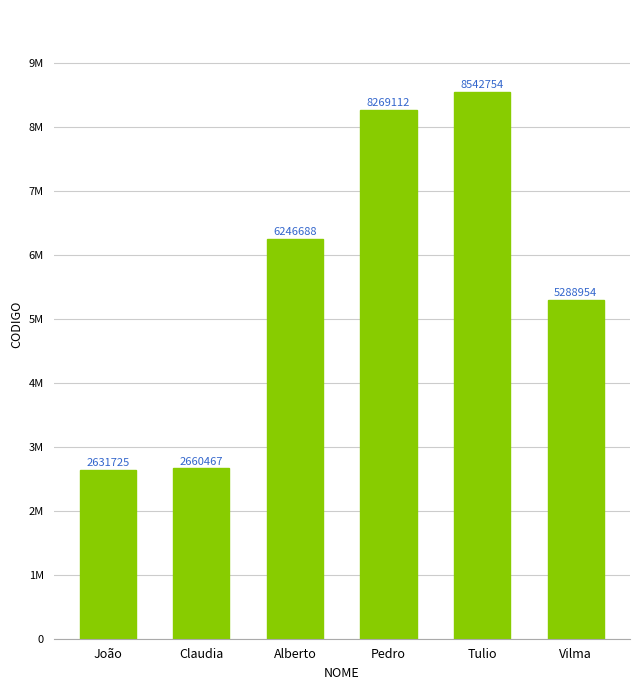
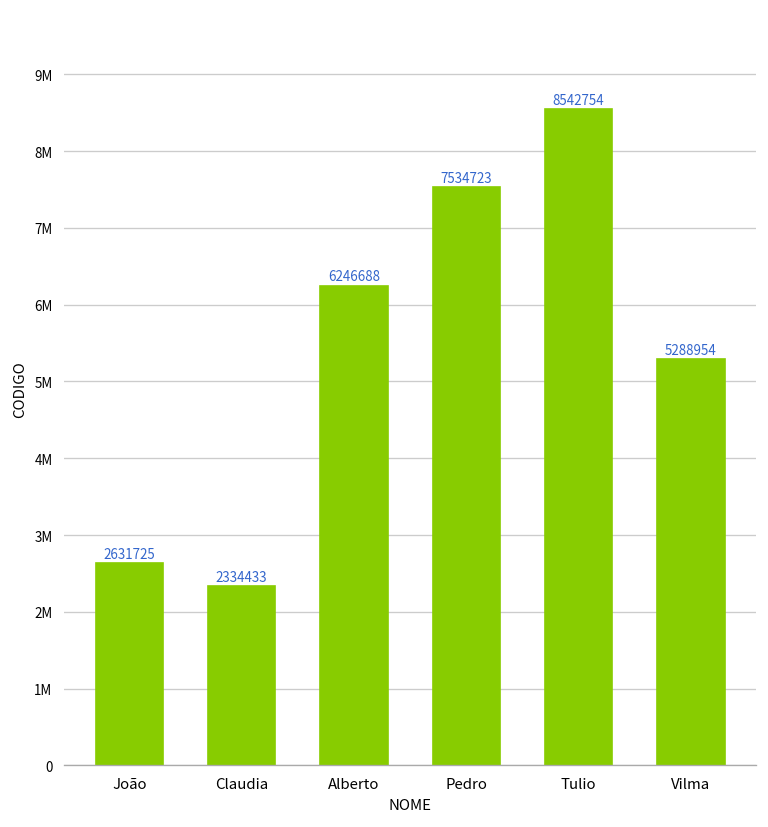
Claudia: 2660467 -> 2334433
Pedro: 8269112 -> 7534723
